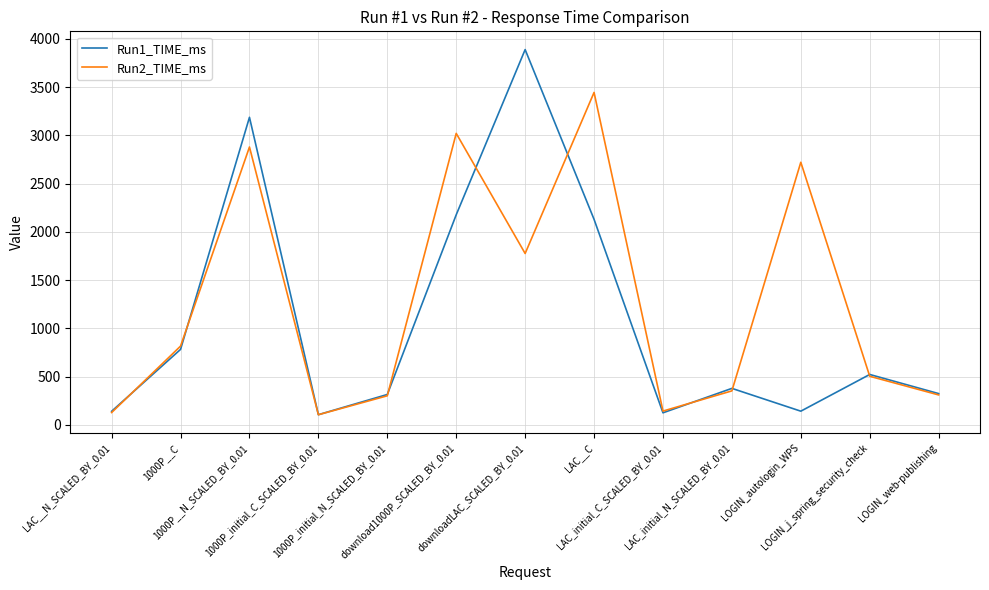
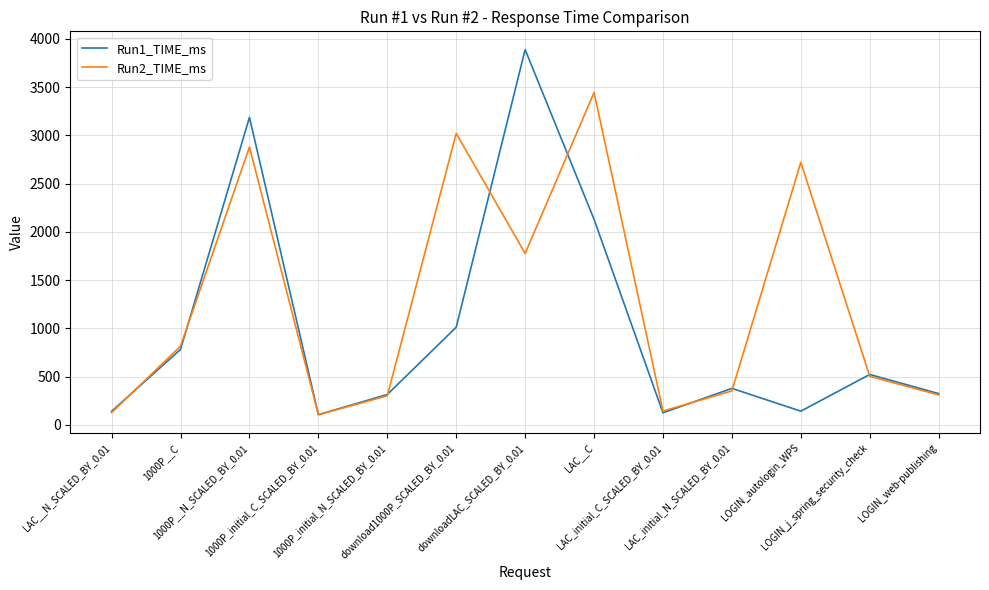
Run1_TIME_ms, download1000P_SCALED_BY_0.01: 2200 -> 1000
